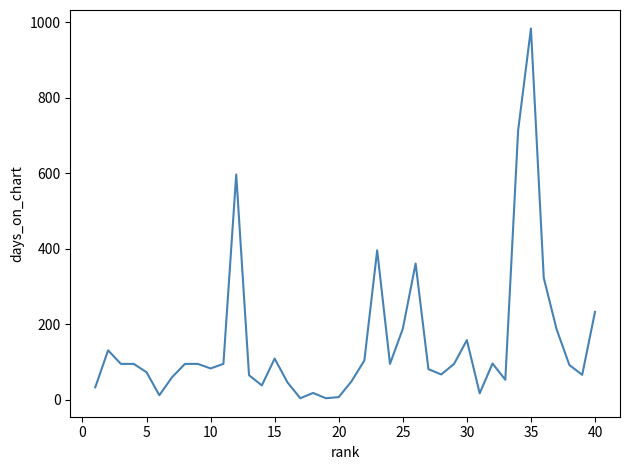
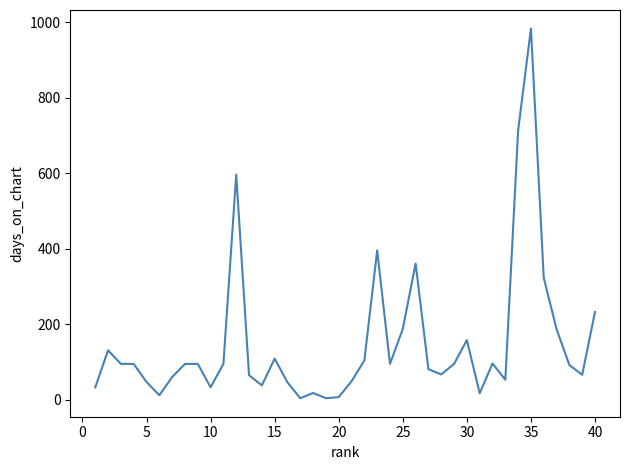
5: 70 -> 50
10: 80 -> 30
